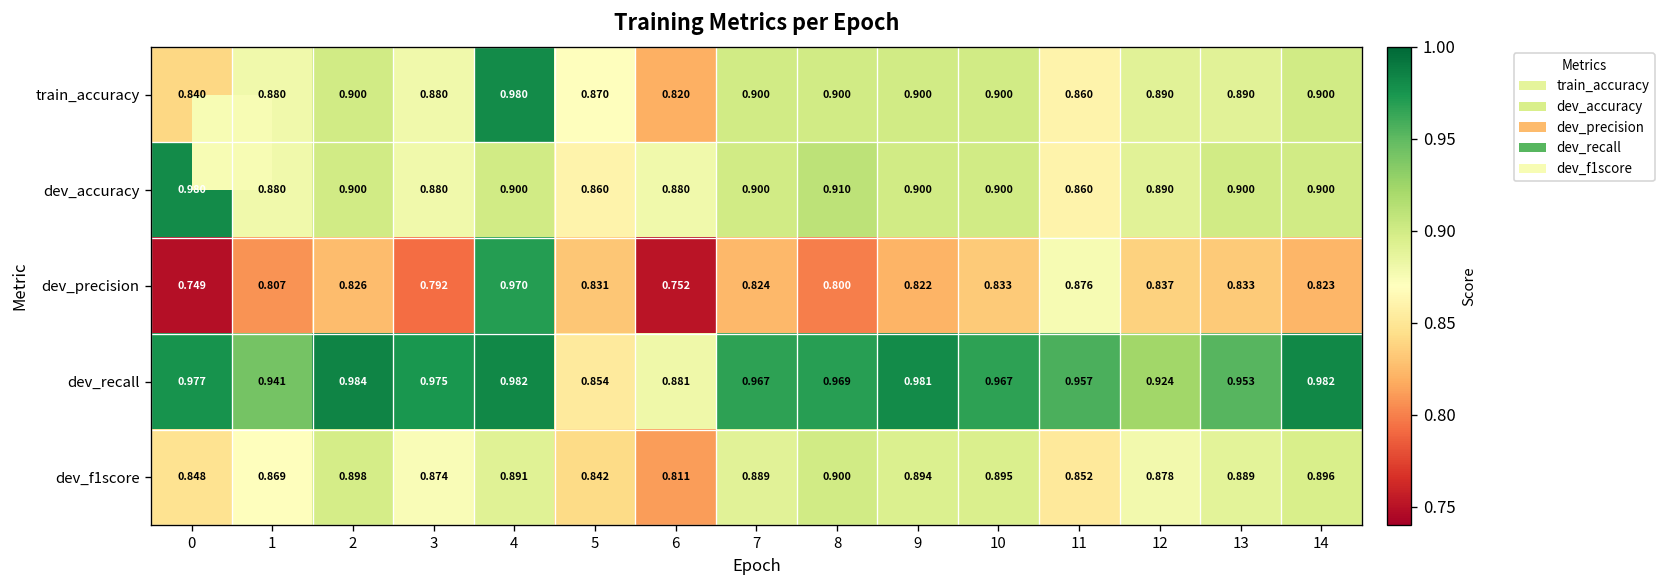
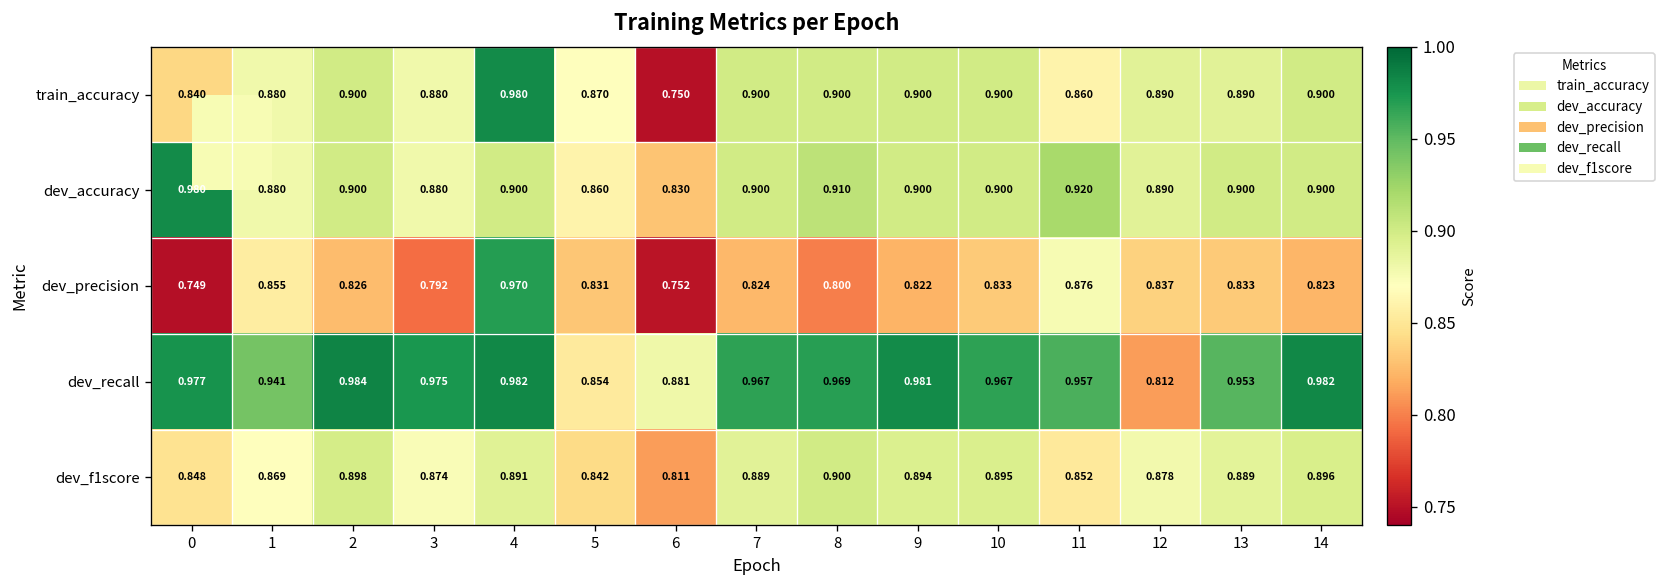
train_accuracy, 6: 0.820 -> 0.750
dev_accuracy, 6: 0.880 -> 0.830
dev_accuracy, 11: 0.860 -> 0.920
dev_precision, 1: 0.807 -> 0.855
dev_recall, 12: 0.924 -> 0.812
